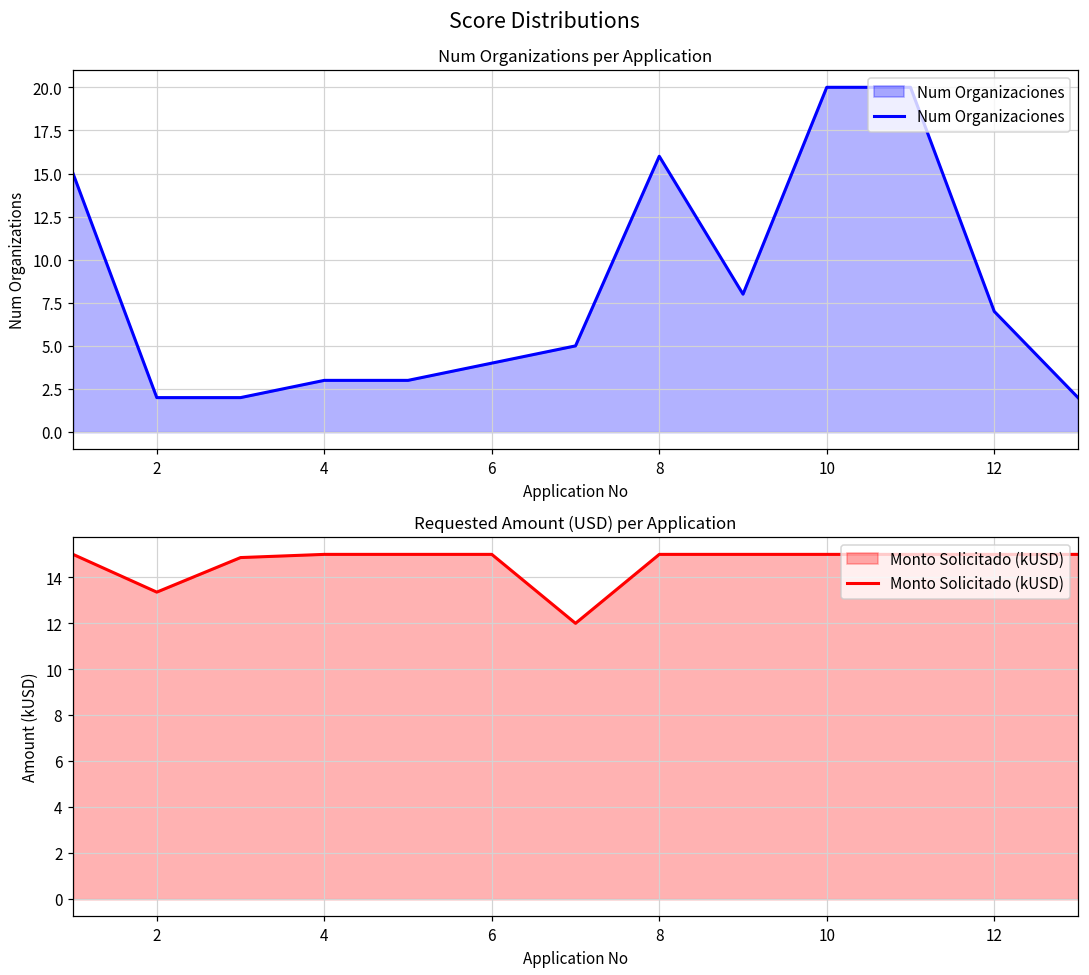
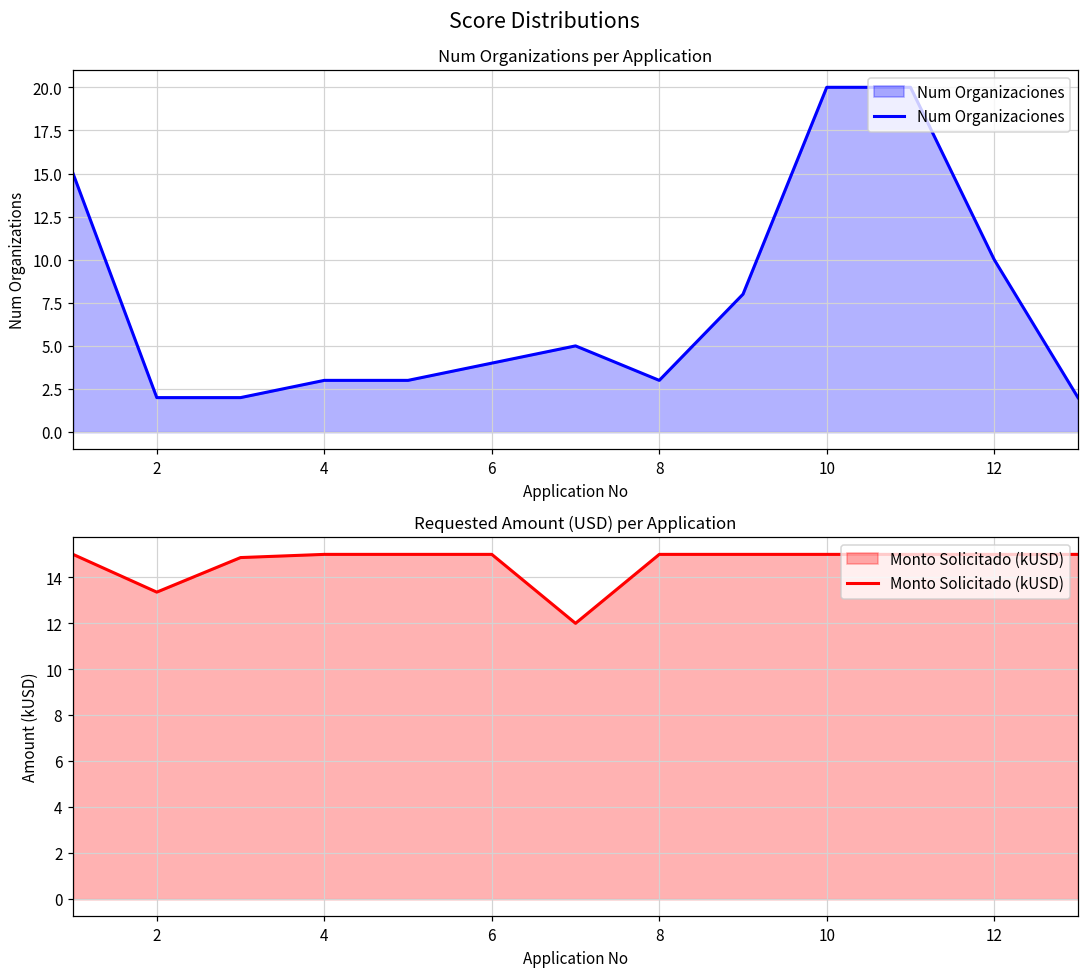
Num Organizations per Application, 8: 16 -> 3
Num Organizations per Application, 12: 7 -> 10
